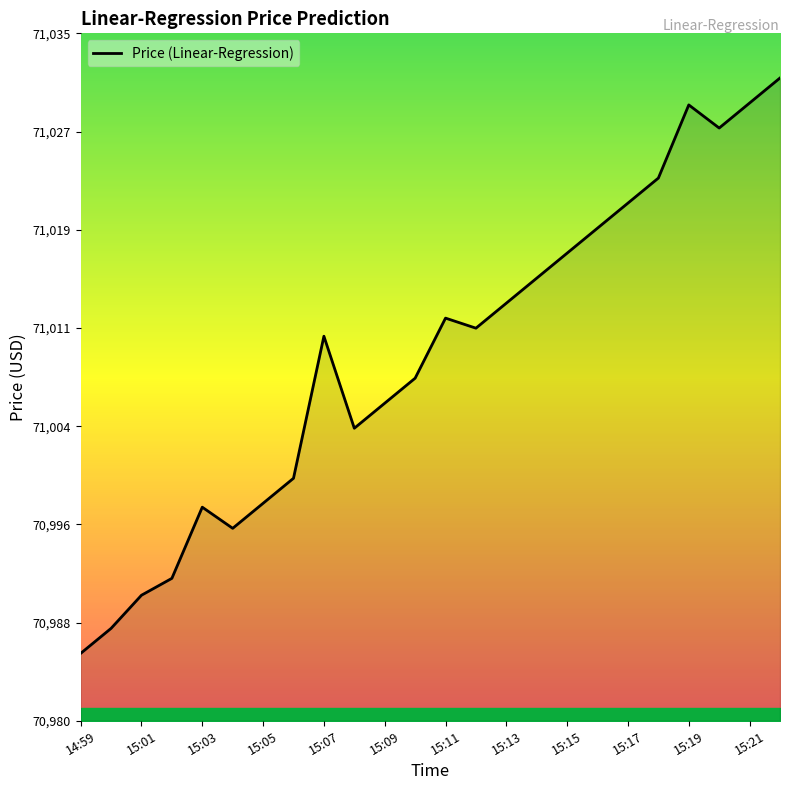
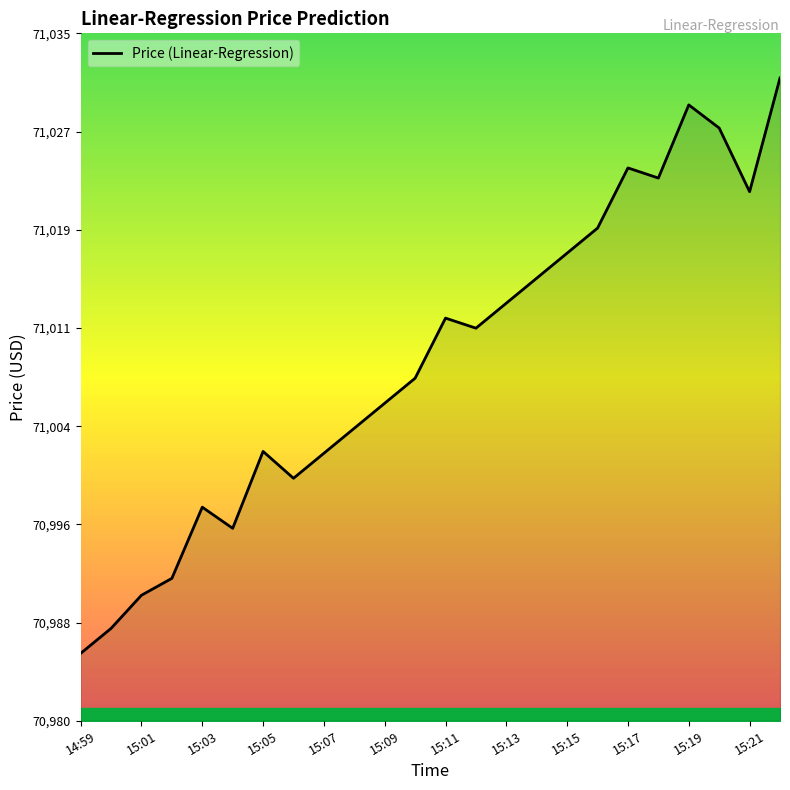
Price (Linear-Regression), 15:05: 70,997.4 -> 71,001.6
Price (Linear-Regression), 15:07: 71,010.8 -> 71,001.4
Price (Linear-Regression), 15:17: 71,021.4 -> 71,024.2
Price (Linear-Regression), 15:21: 71,029.4 -> 71,022.3
